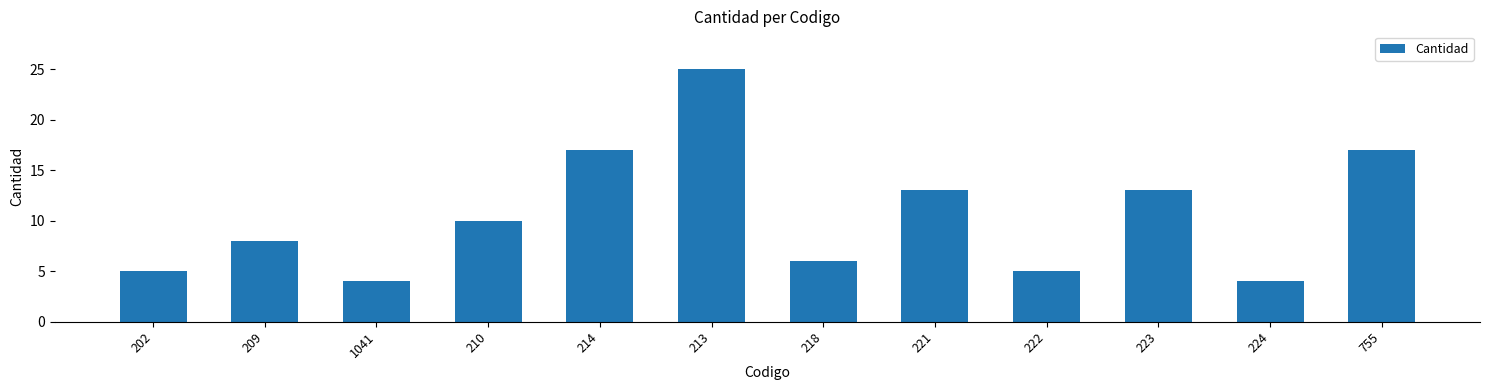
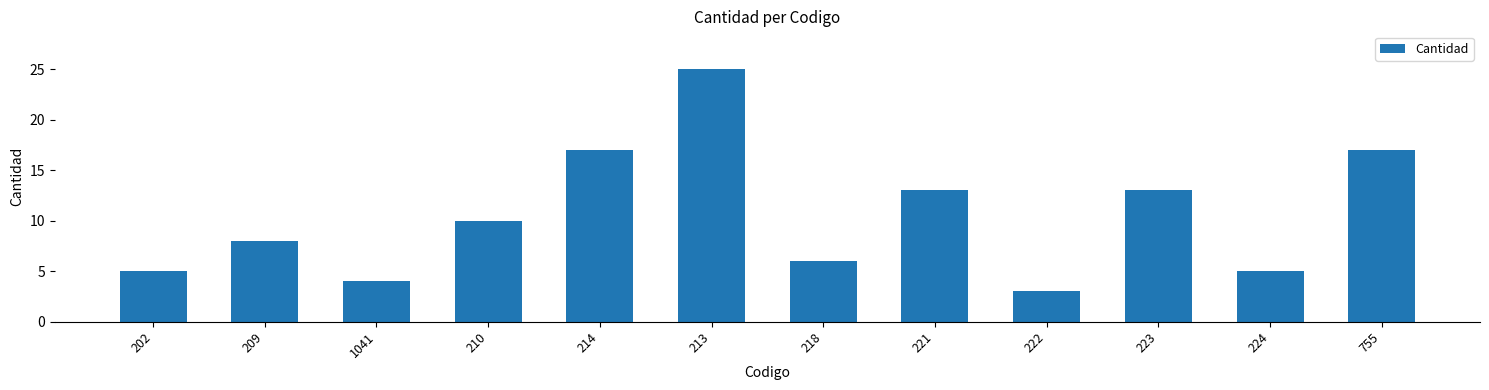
222: 5 -> 3
224: 4 -> 5
